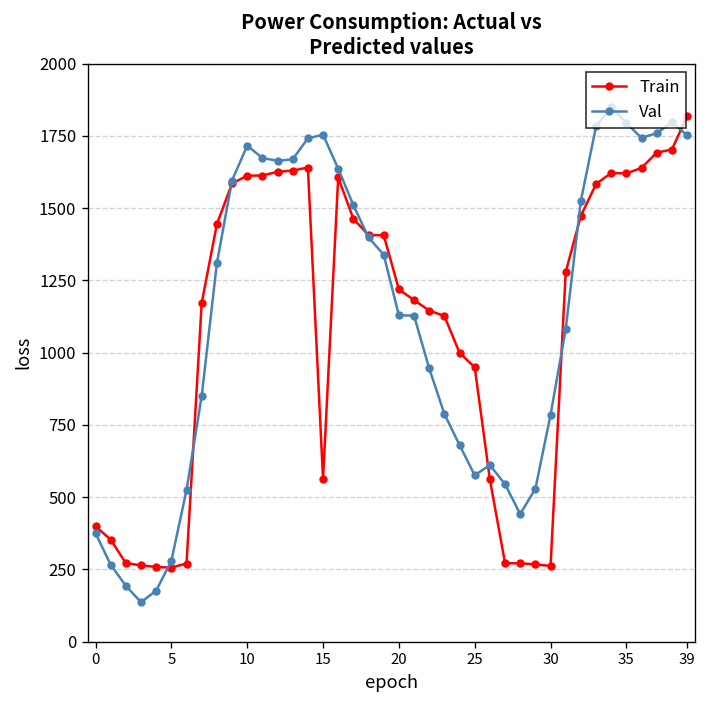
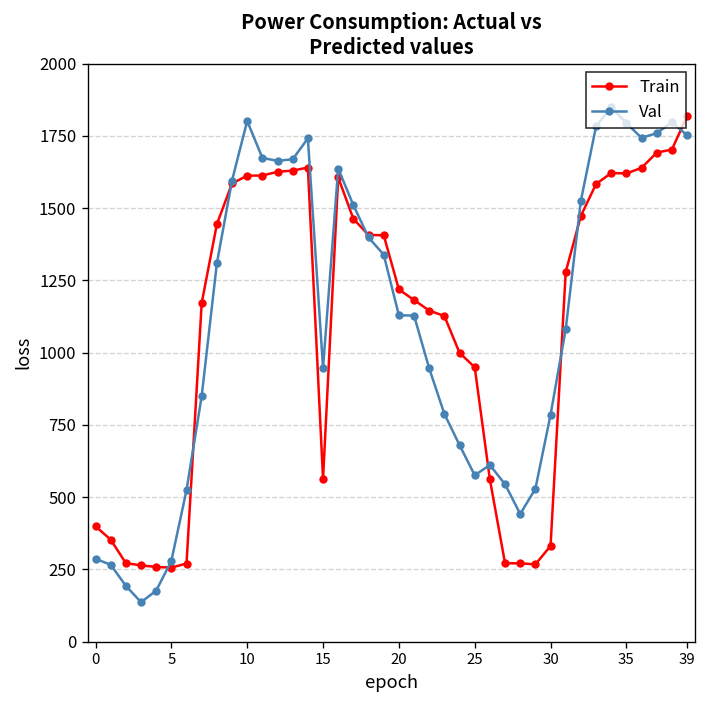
Val, 0: 380 -> 290
Val, 10: 1720 -> 1800
Val, 15: 1750 -> 950
Train, 30: 260 -> 330
